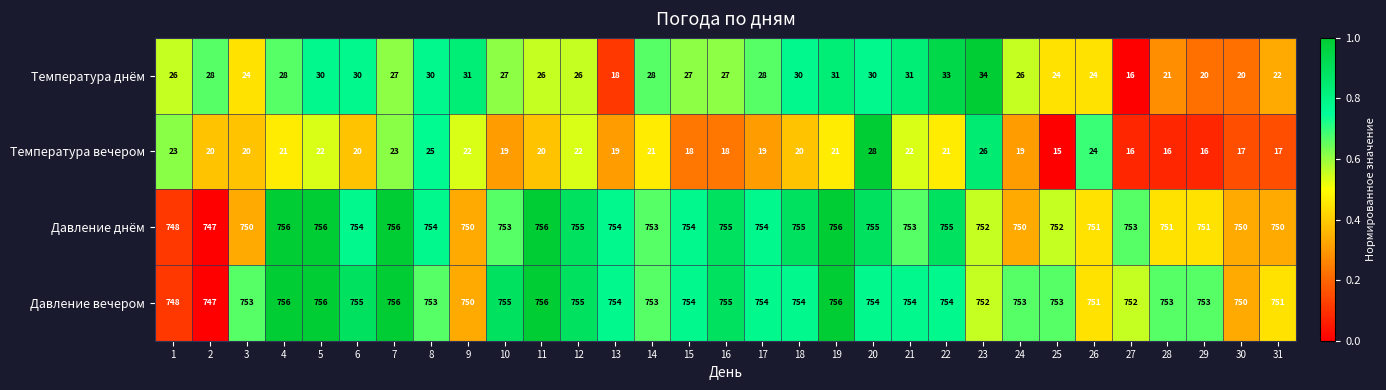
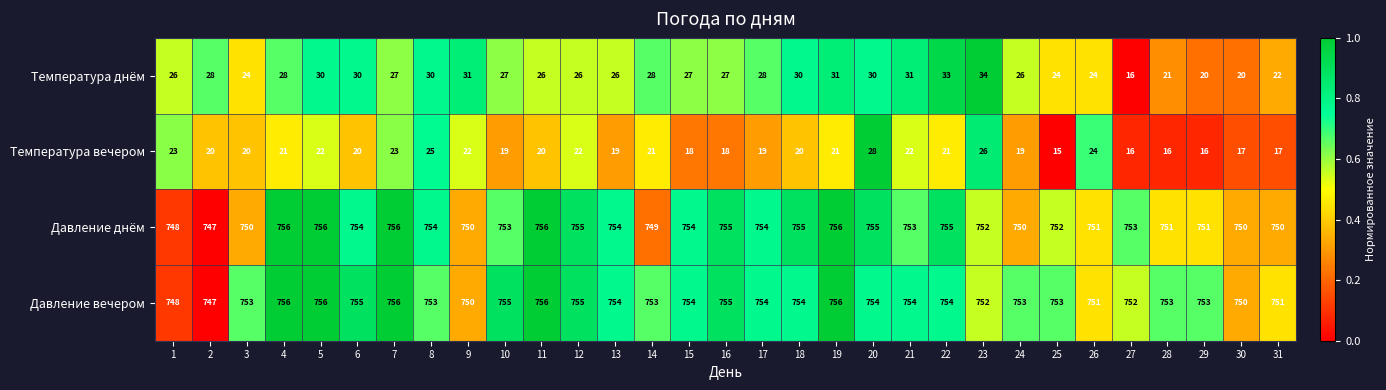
Температура днём, 13: 18 -> 26
Давление днём, 14: 753 -> 749
